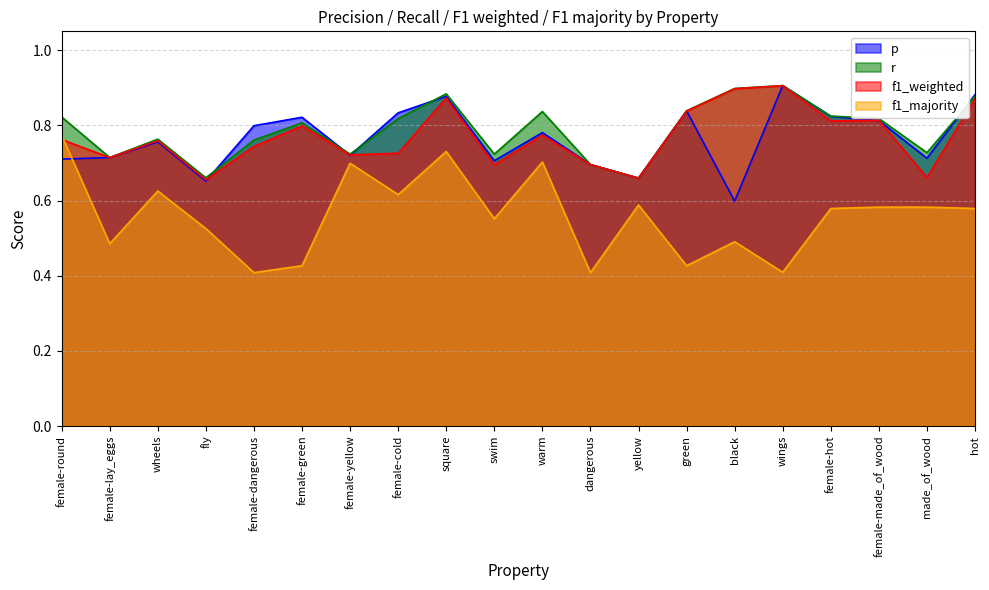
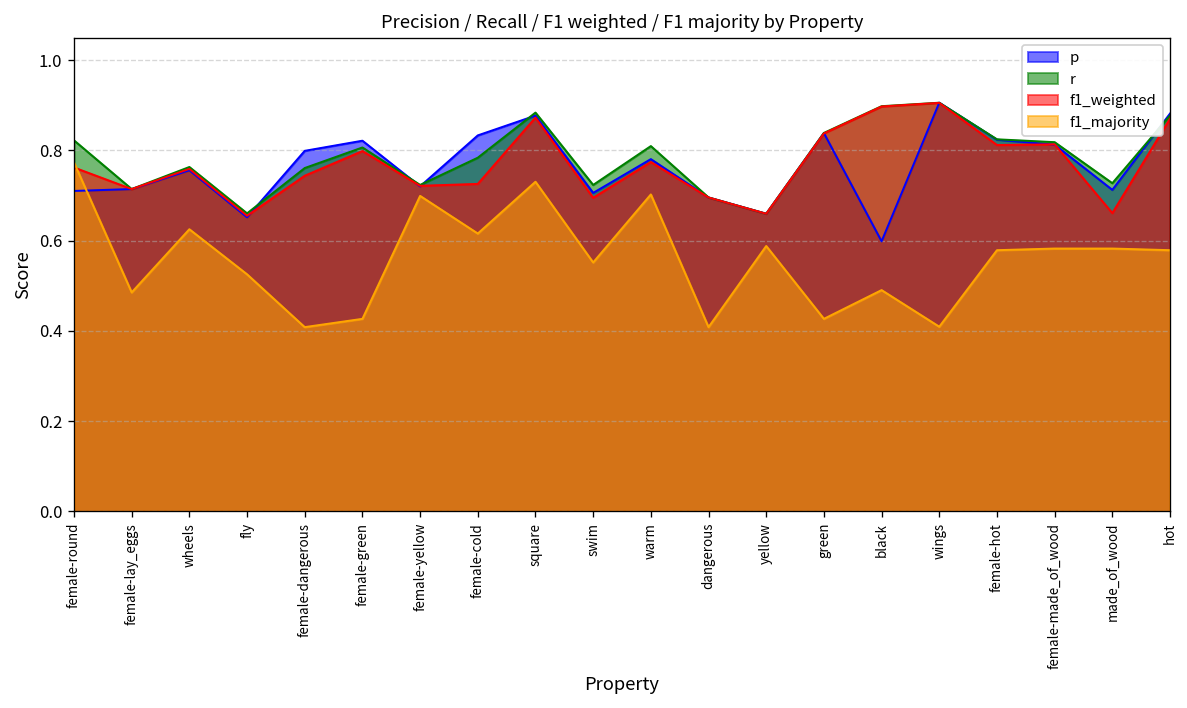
r, female-cold: 0.82 -> 0.78
r, warm: 0.84 -> 0.81
